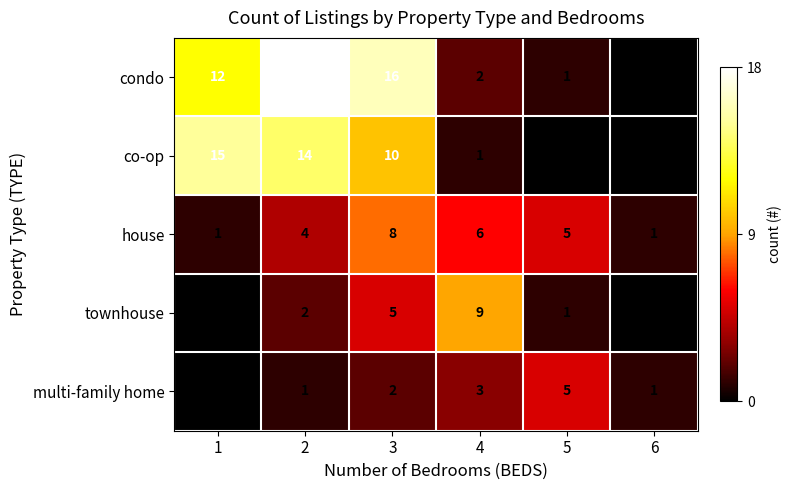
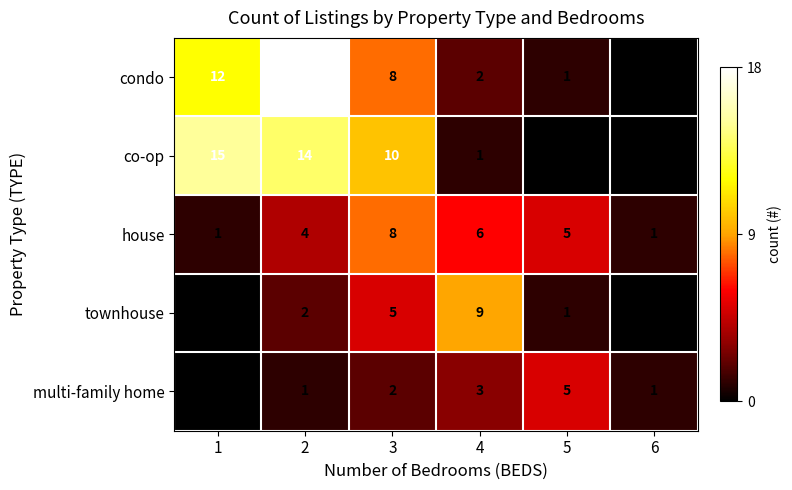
condo, 3: 16 -> 8
